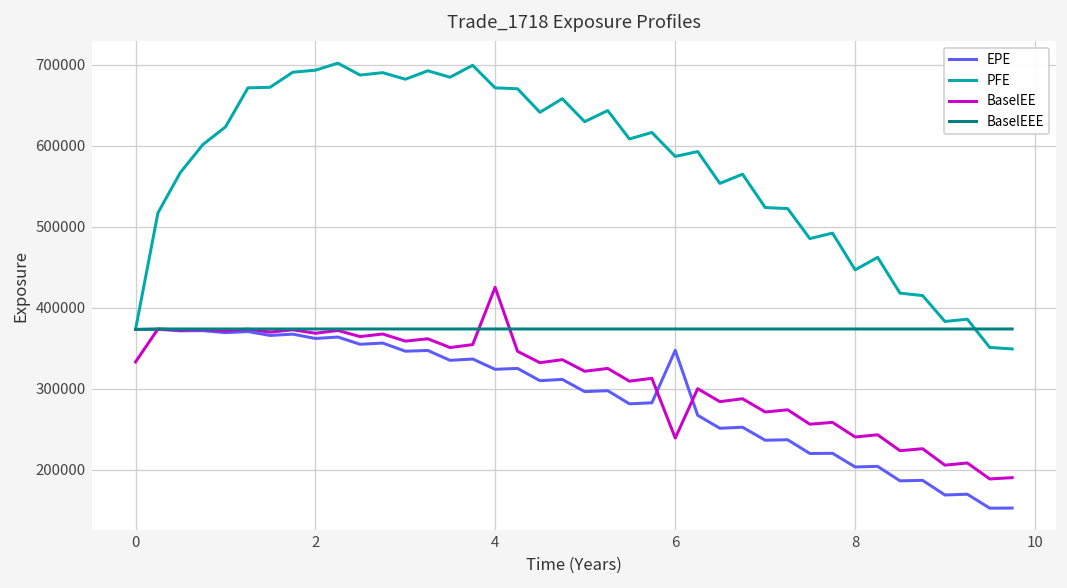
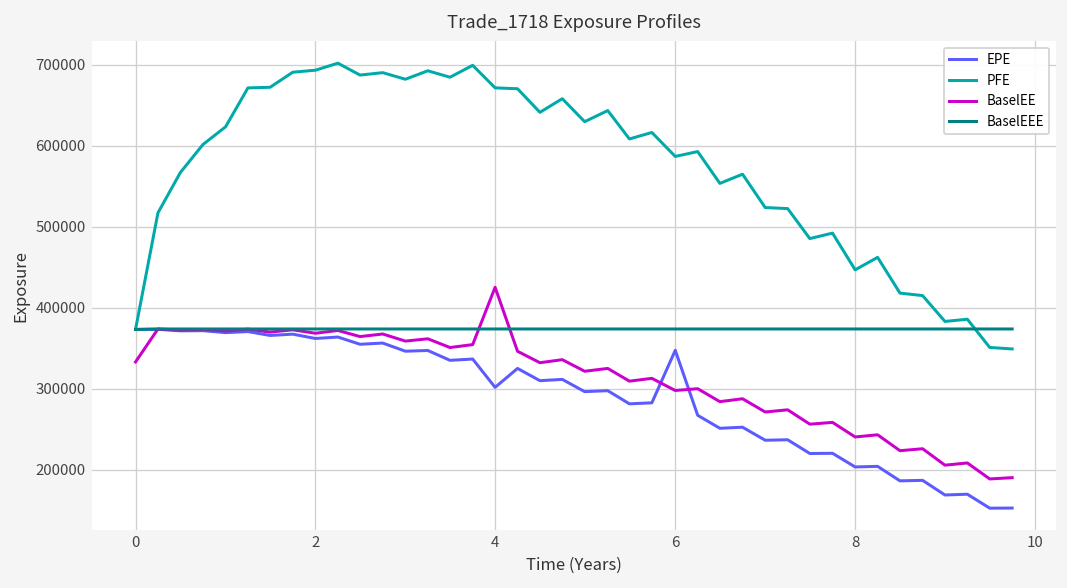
EPE, 4: 320000 -> 300000
BaselEE, 6: 240000 -> 300000
